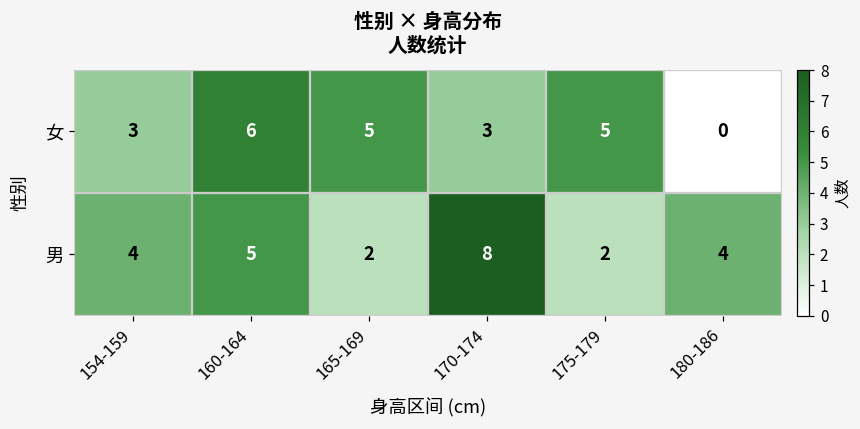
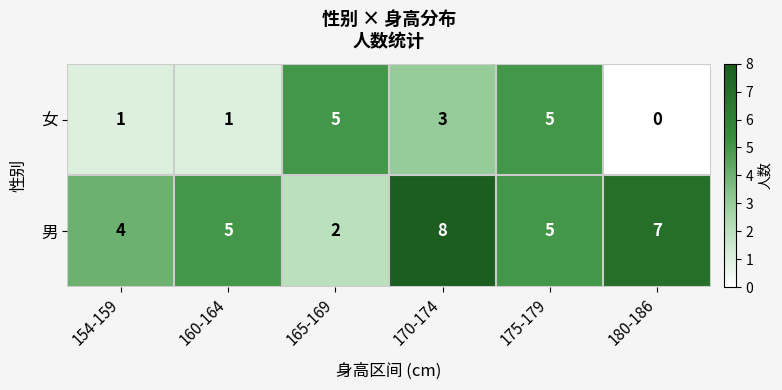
女, 154-159: 3 -> 1
女, 160-164: 6 -> 1
男, 175-179: 2 -> 5
男, 180-186: 4 -> 7
